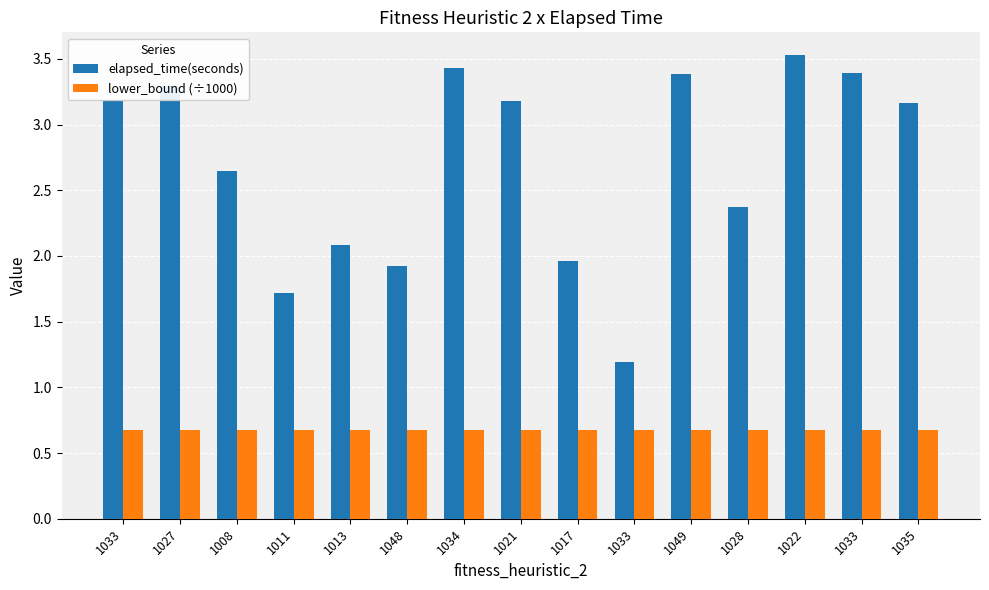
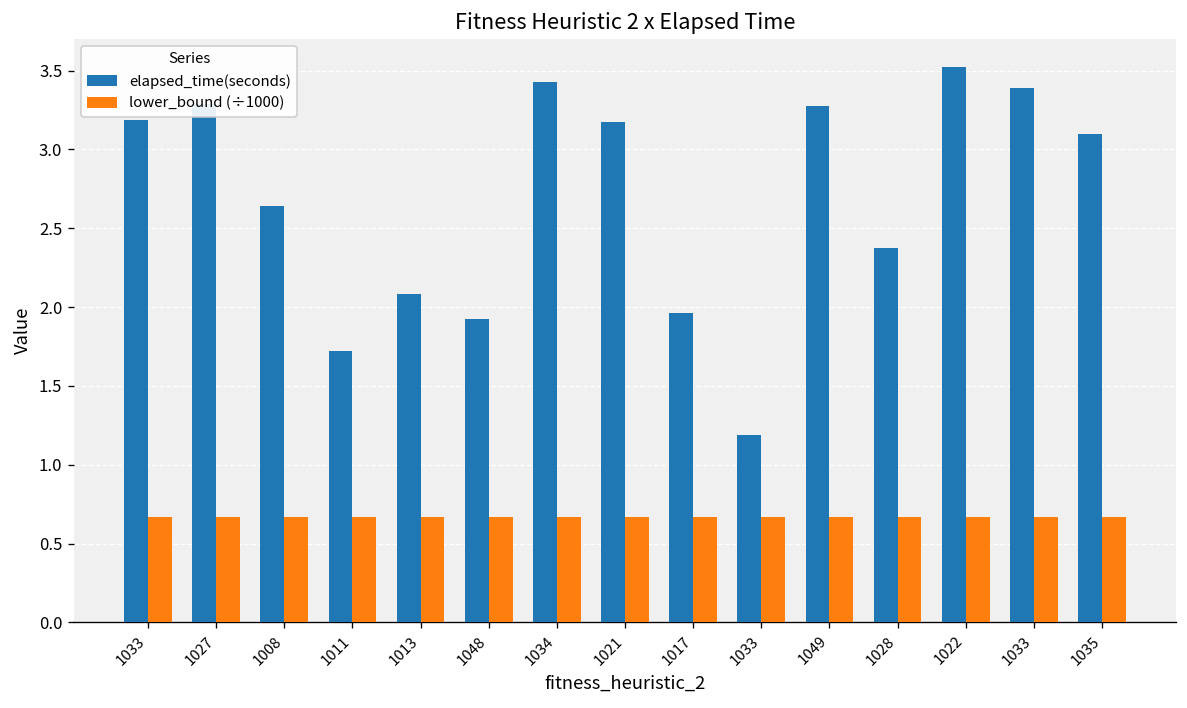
elapsed_time(seconds), 1049: 3.38 -> 3.28
elapsed_time(seconds), 1035: 3.16 -> 3.10
